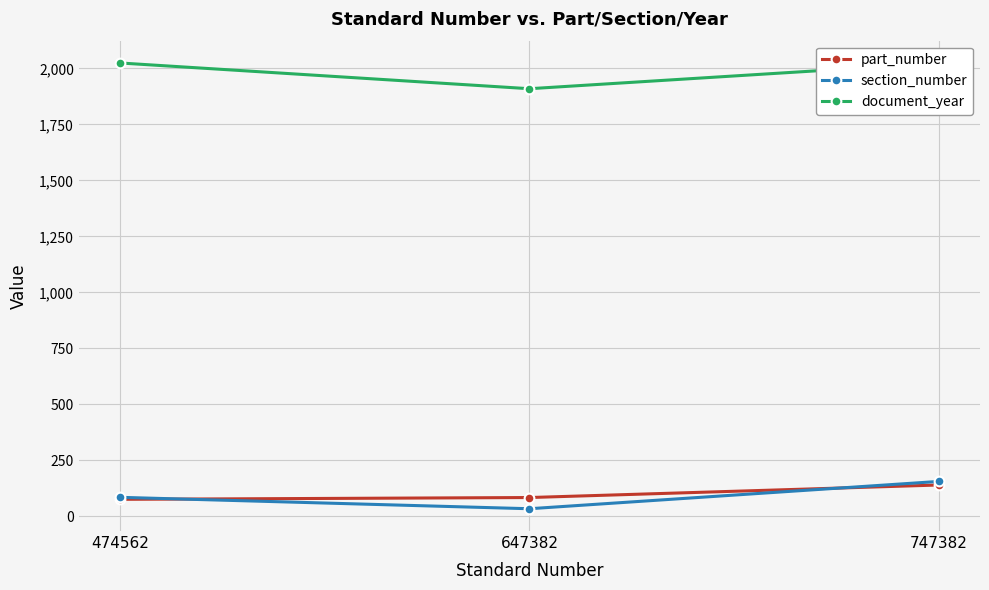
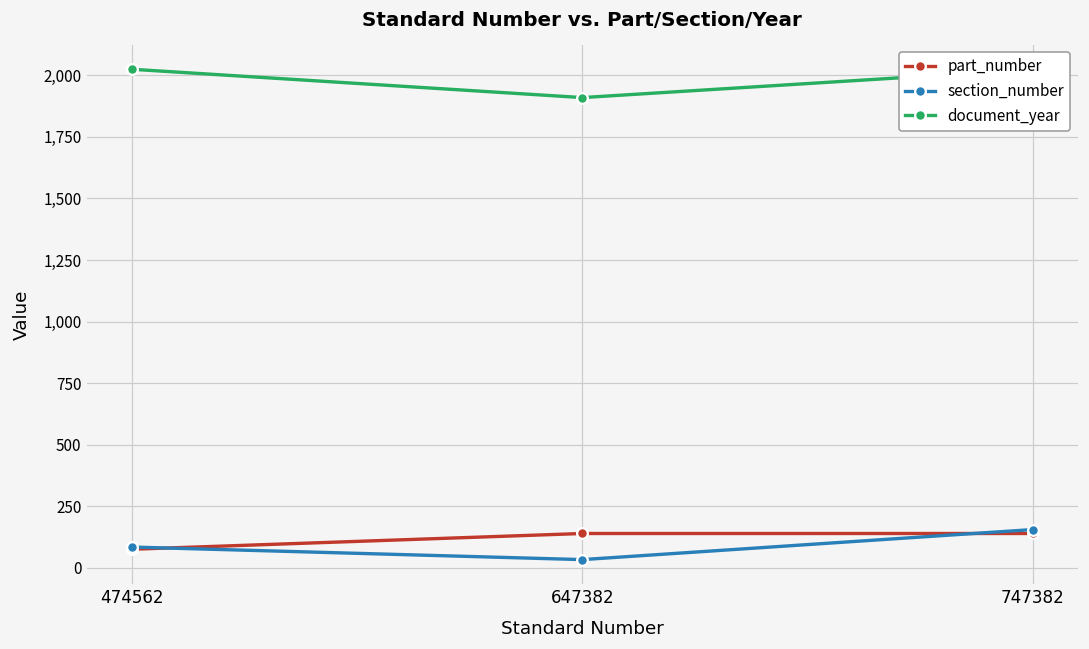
part_number, 647382: 80 -> 140
